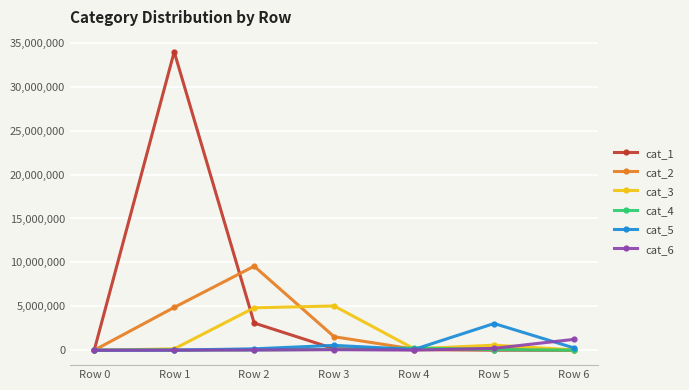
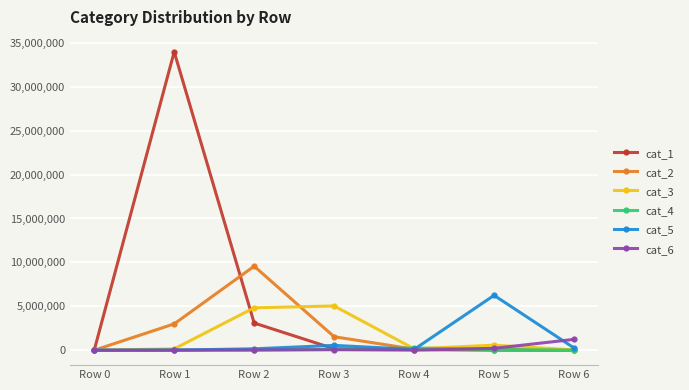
cat_2, Row 1: 5,000,000 -> 3,000,000
cat_5, Row 5: 3,000,000 -> 6,000,000
